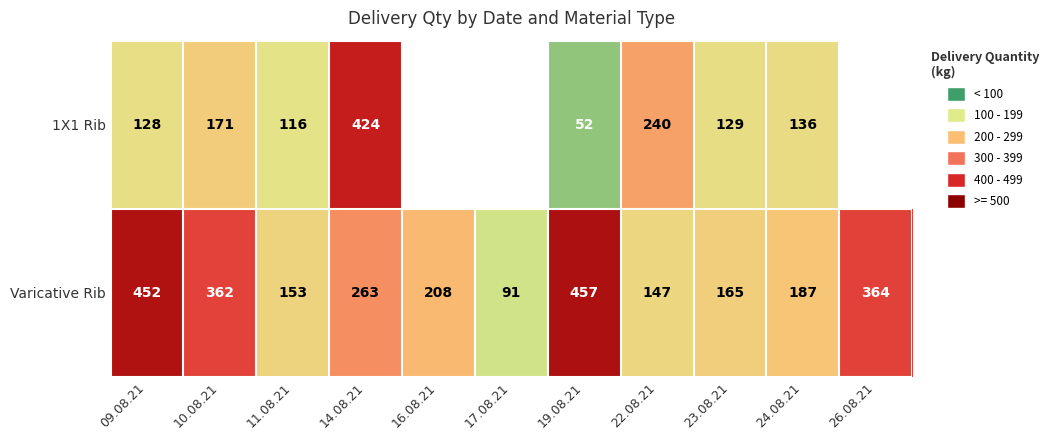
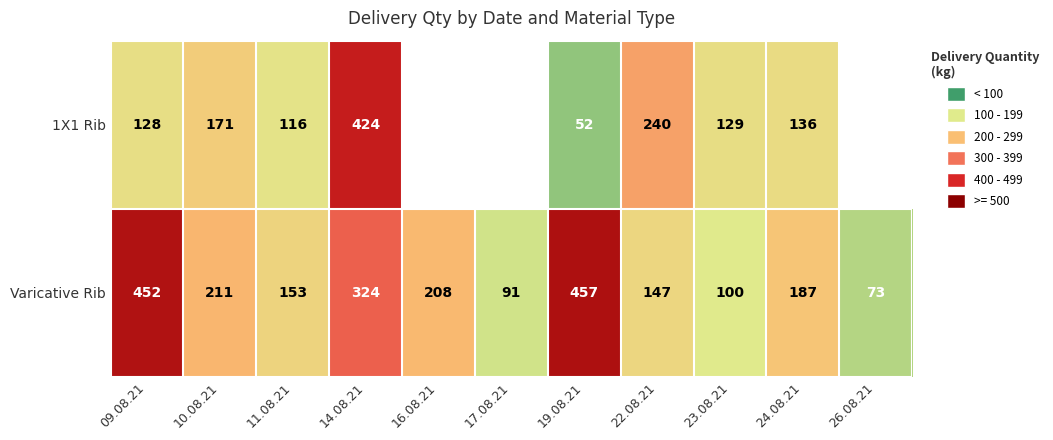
Varicative Rib, 10.08.21: 362 -> 211
Varicative Rib, 14.08.21: 263 -> 324
Varicative Rib, 23.08.21: 165 -> 100
Varicative Rib, 26.08.21: 364 -> 73
